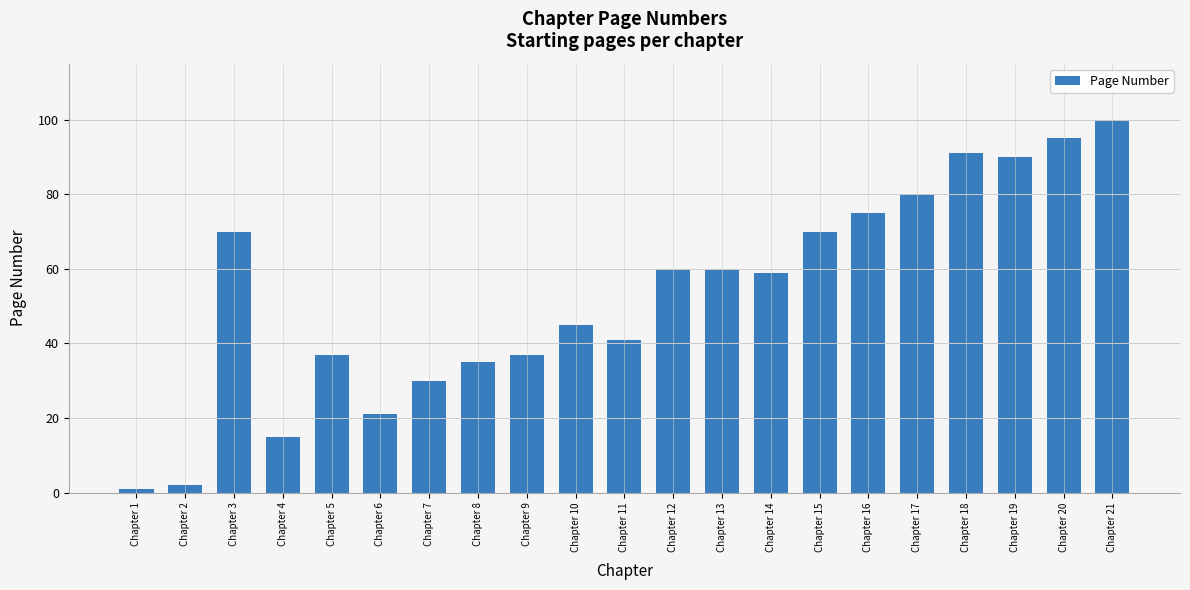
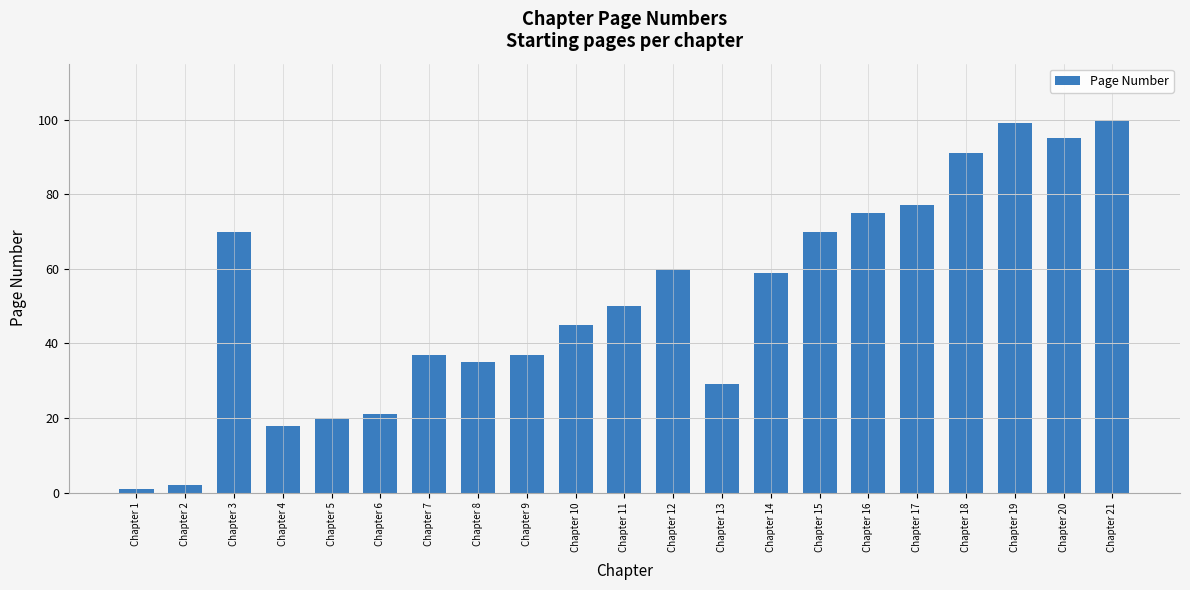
Chapter 4: 15 -> 18
Chapter 5: 37 -> 20
Chapter 7: 30 -> 37
Chapter 11: 41 -> 50
Chapter 13: 60 -> 29
Chapter 17: 80 -> 77
Chapter 19: 90 -> 99
